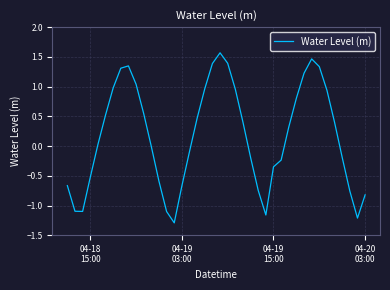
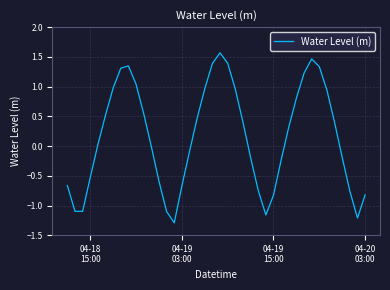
04-19 15:00: -0.3 -> -0.8
